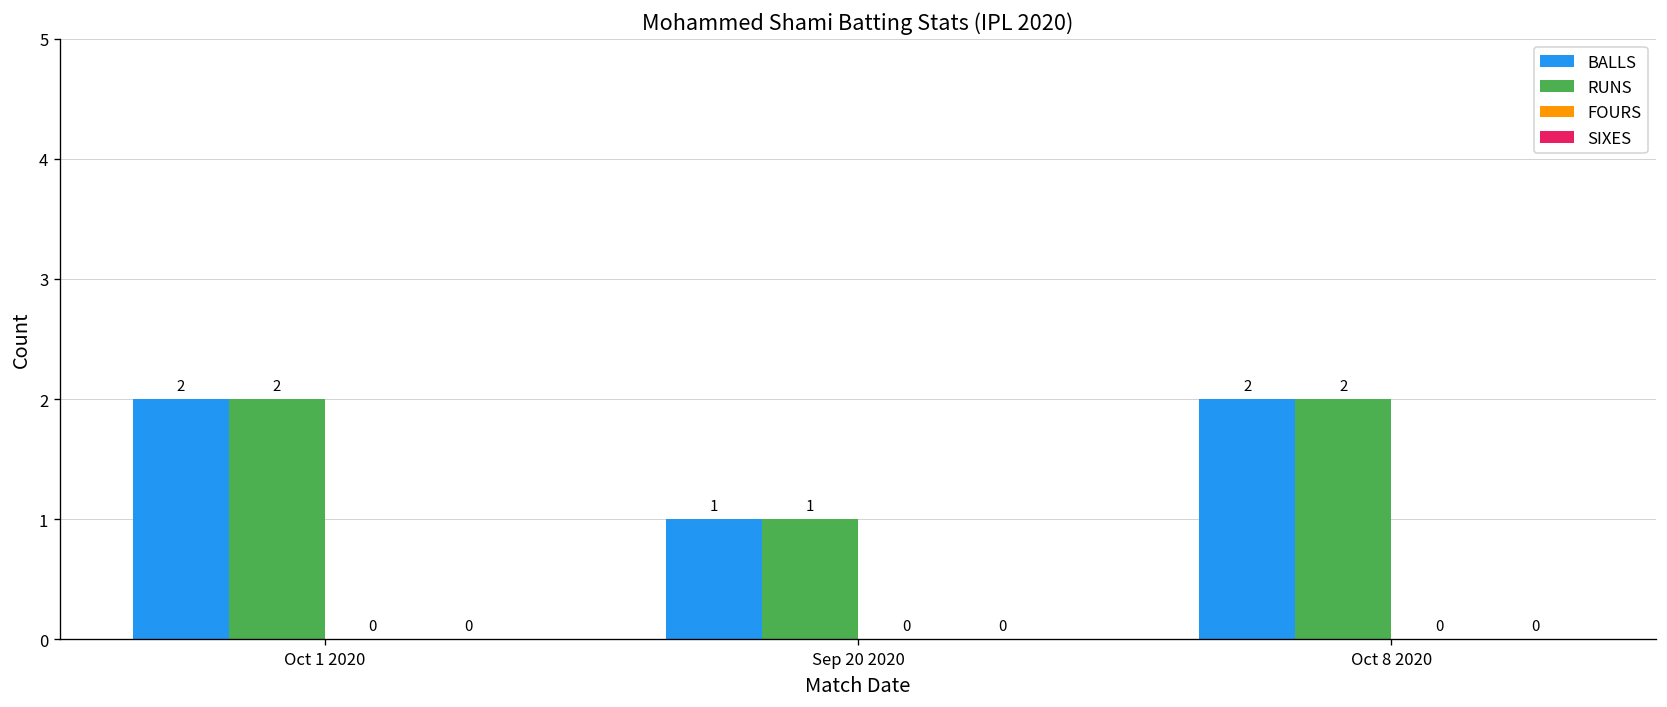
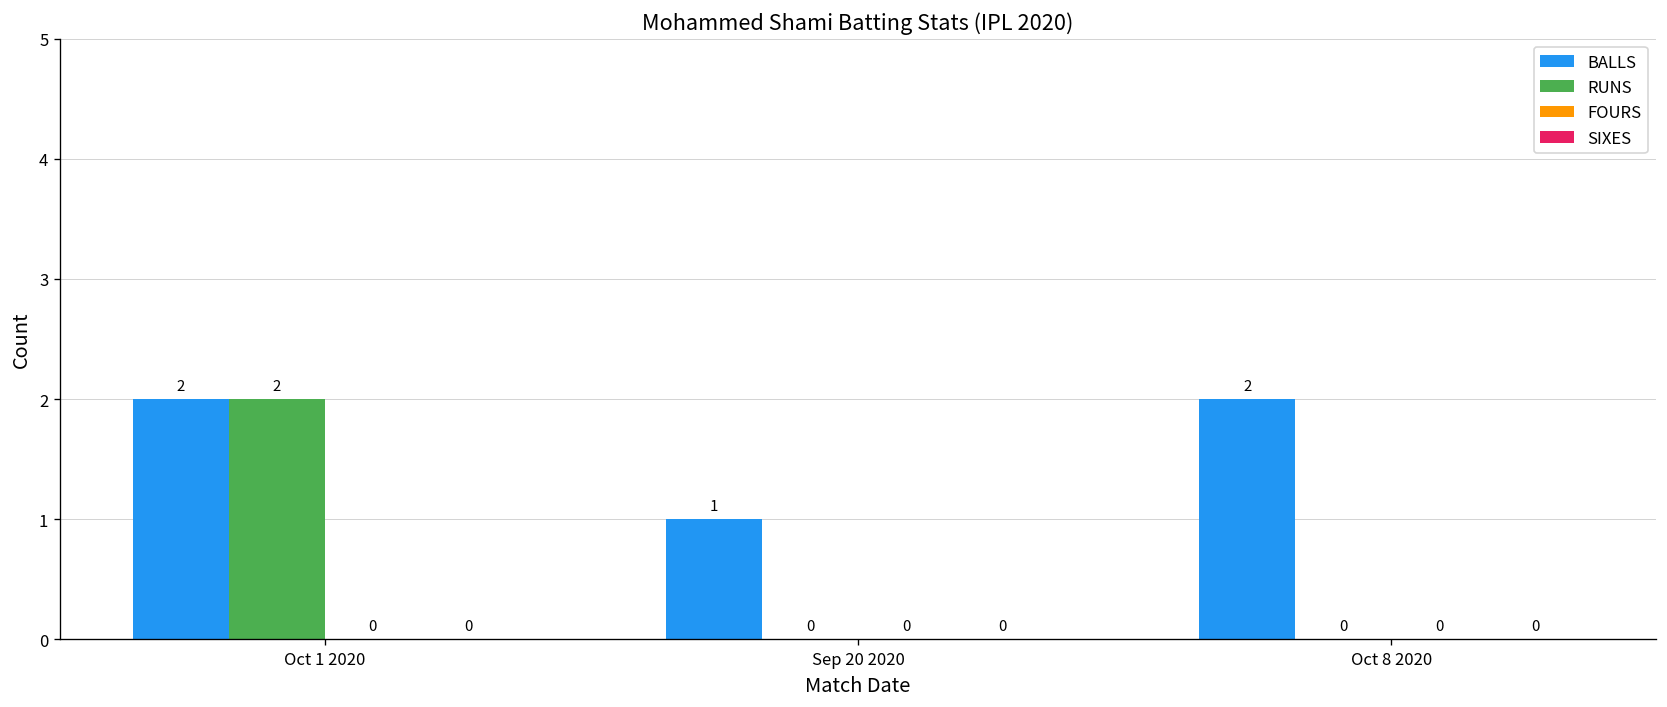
RUNS, Sep 20 2020: 1 -> 0
RUNS, Oct 8 2020: 2 -> 0
